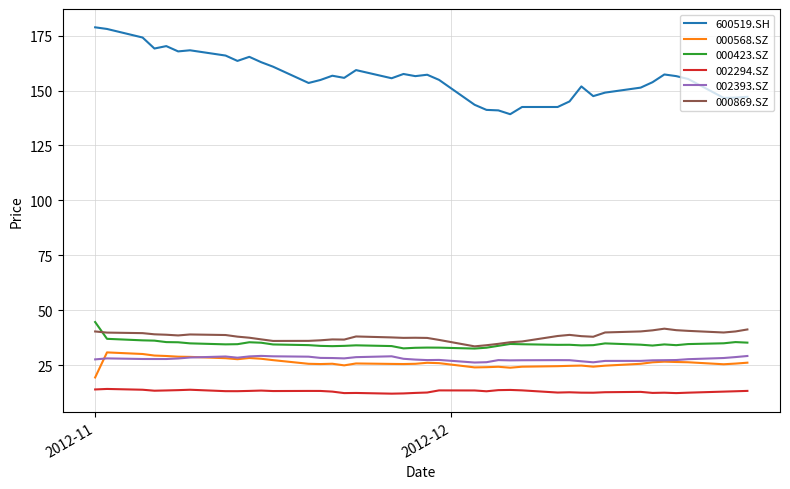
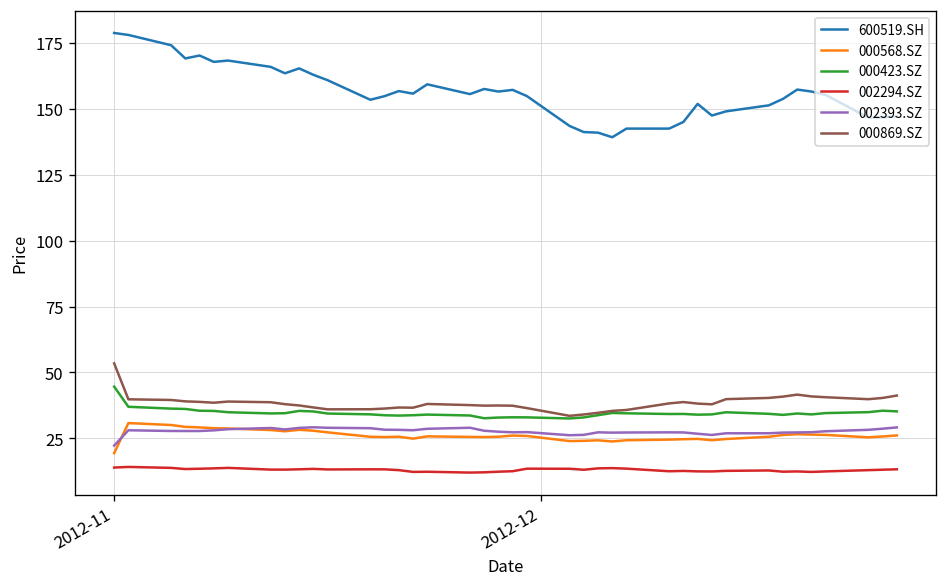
002393.SZ, 2012-11: 28 -> 22
000869.SZ, 2012-11: 40 -> 53
